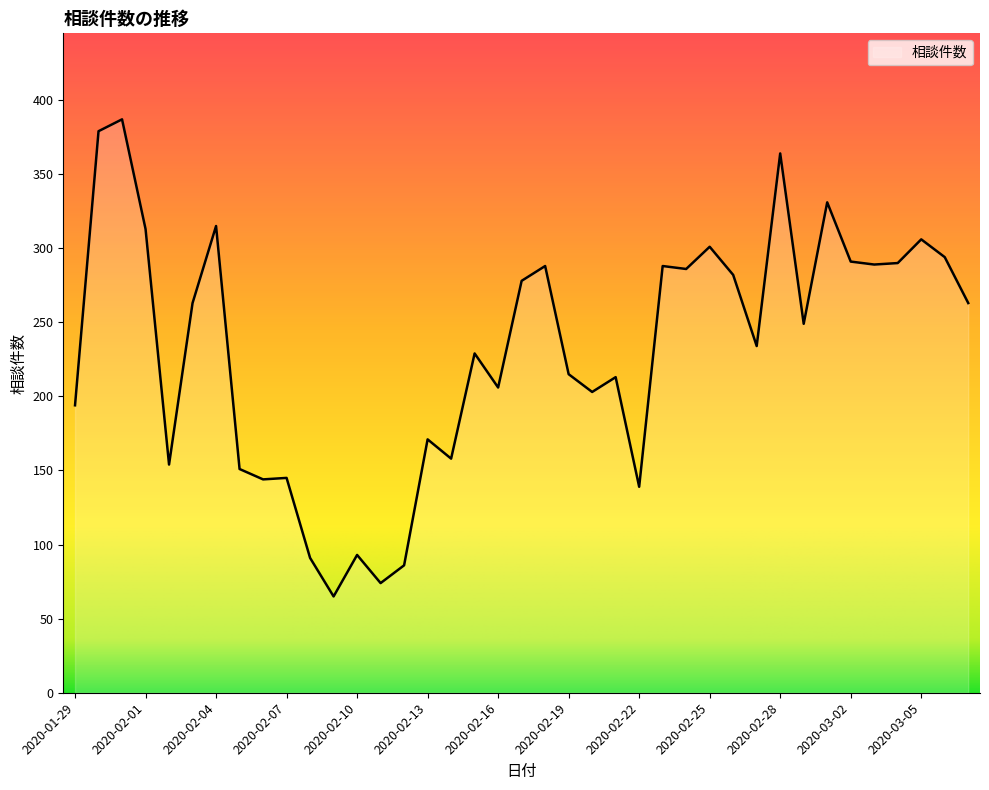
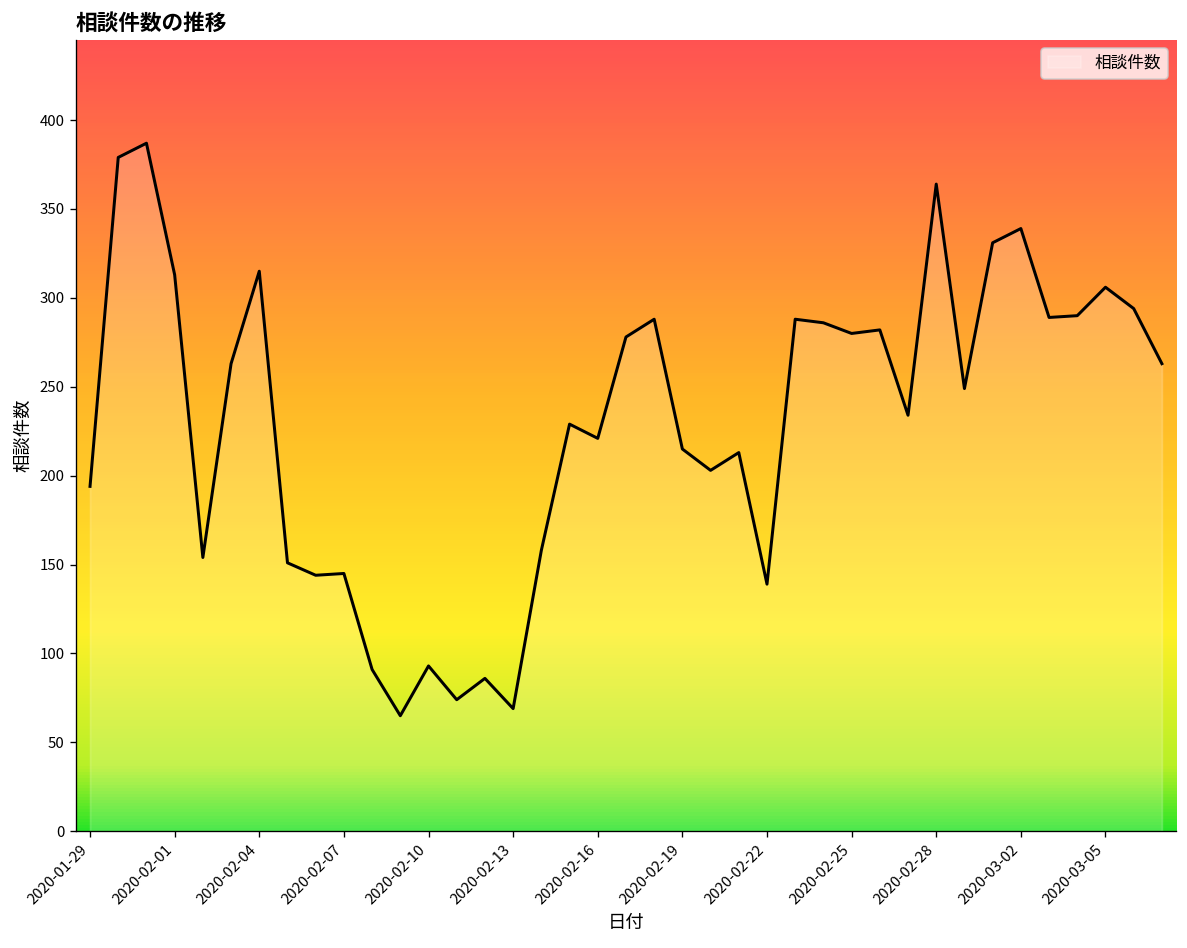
2020-02-13: 171 -> 69
2020-02-16: 206 -> 221
2020-02-25: 301 -> 280
2020-03-02: 291 -> 339
